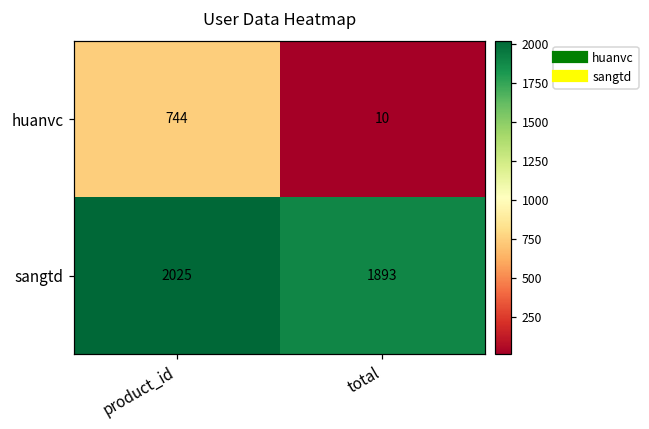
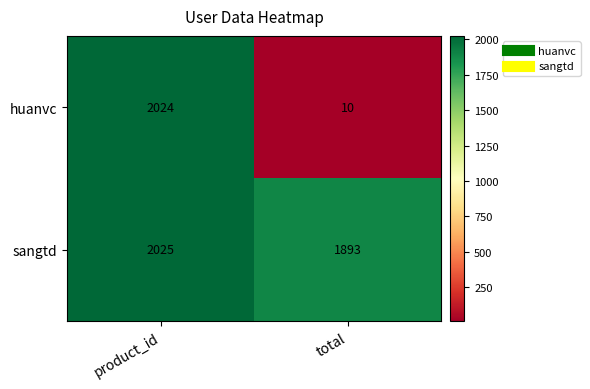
huanvc, product_id: 744 -> 2024
